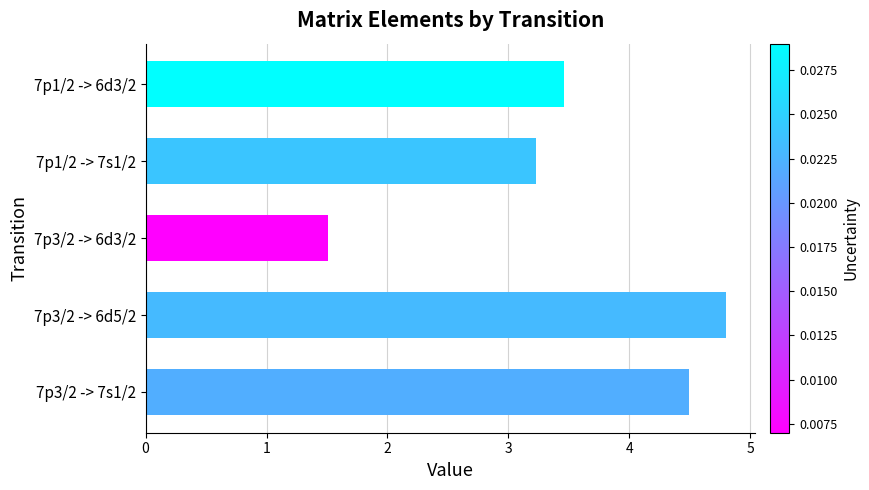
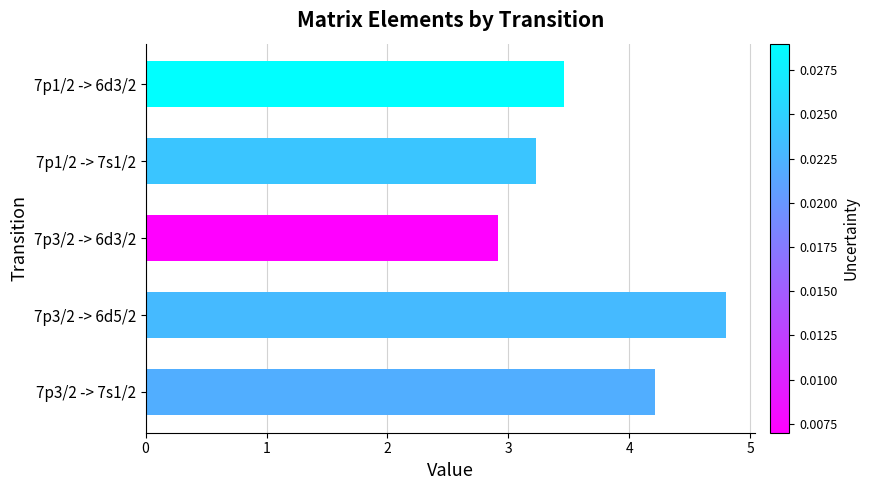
7p3/2 -> 6d3/2: 1.51 -> 2.92
7p3/2 -> 7s1/2: 4.49 -> 4.21
